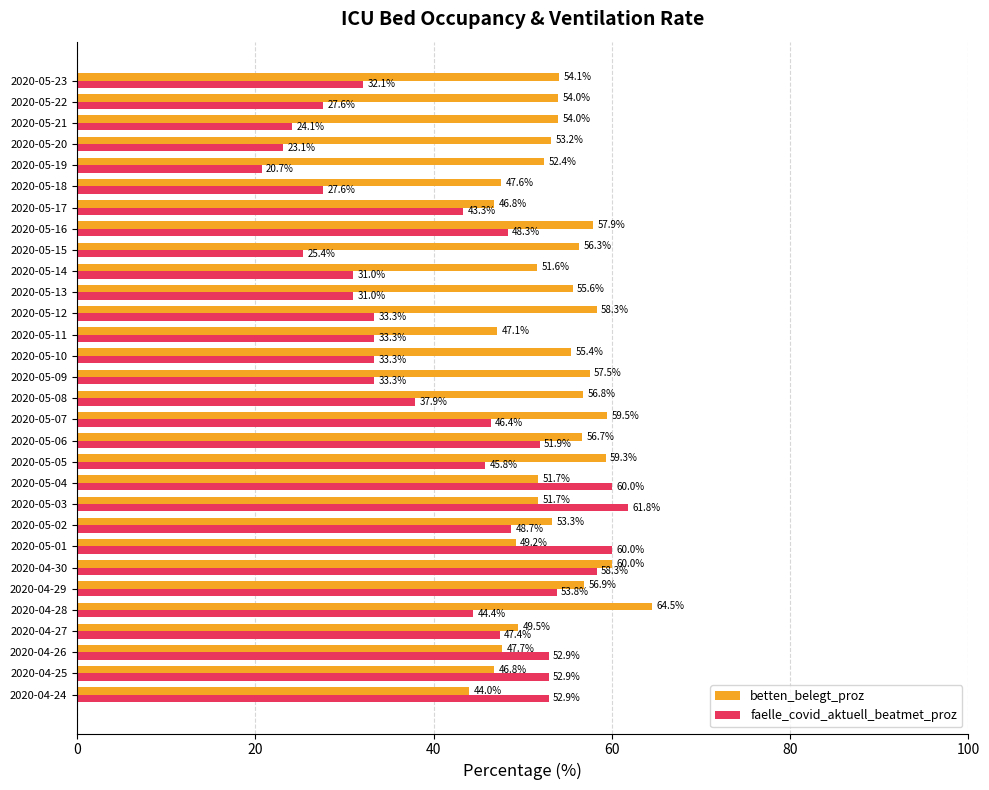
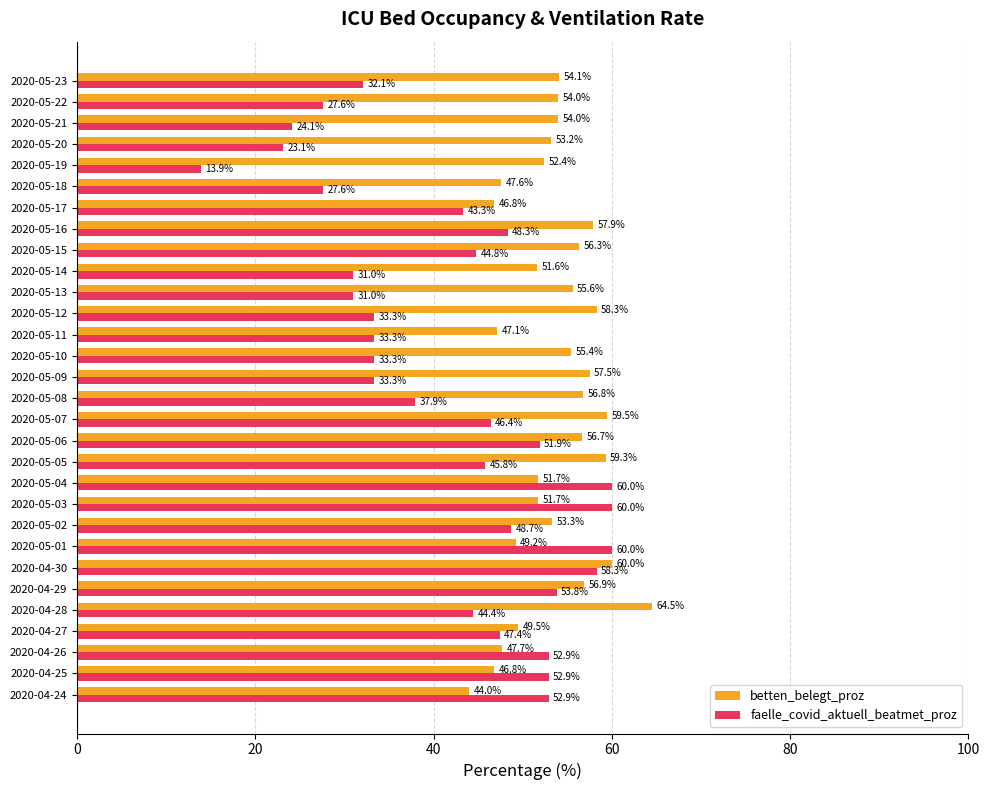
faelle_covid_aktuell_beatmet_proz, 2020-05-19: 20.7% -> 13.9%
faelle_covid_aktuell_beatmet_proz, 2020-05-15: 25.4% -> 44.8%
faelle_covid_aktuell_beatmet_proz, 2020-05-03: 61.8% -> 60.0%
